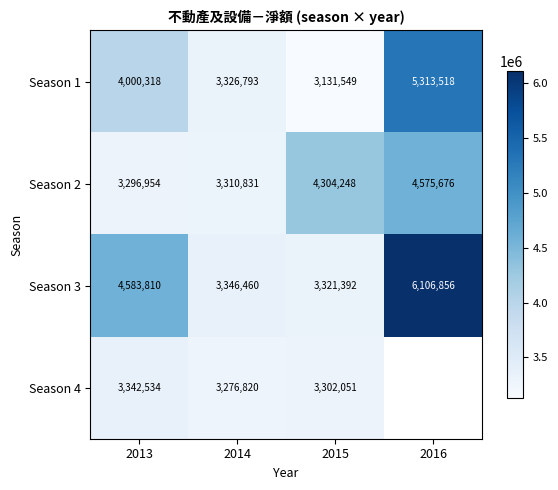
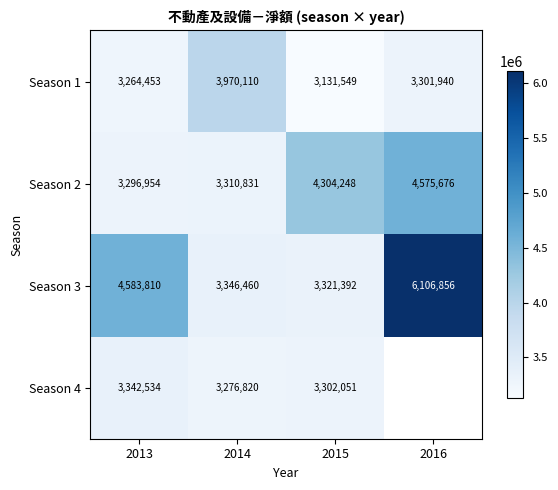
Season 1, 2013: 4,000,318 -> 3,264,453
Season 1, 2014: 3,326,793 -> 3,970,110
Season 1, 2016: 5,313,518 -> 3,301,940
